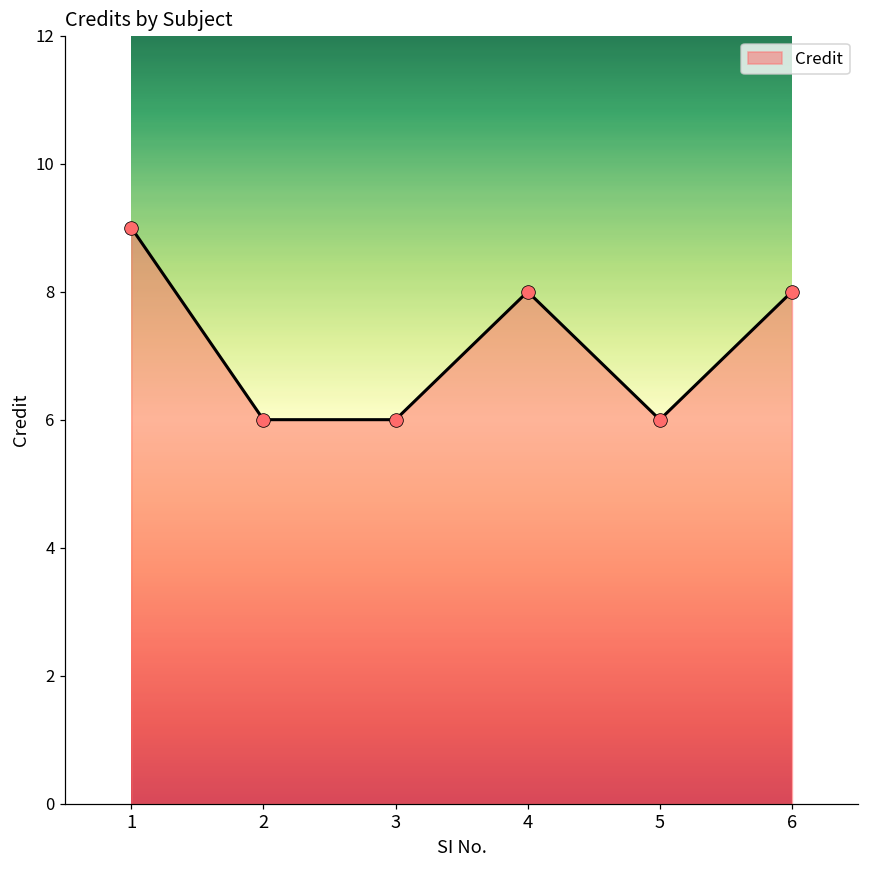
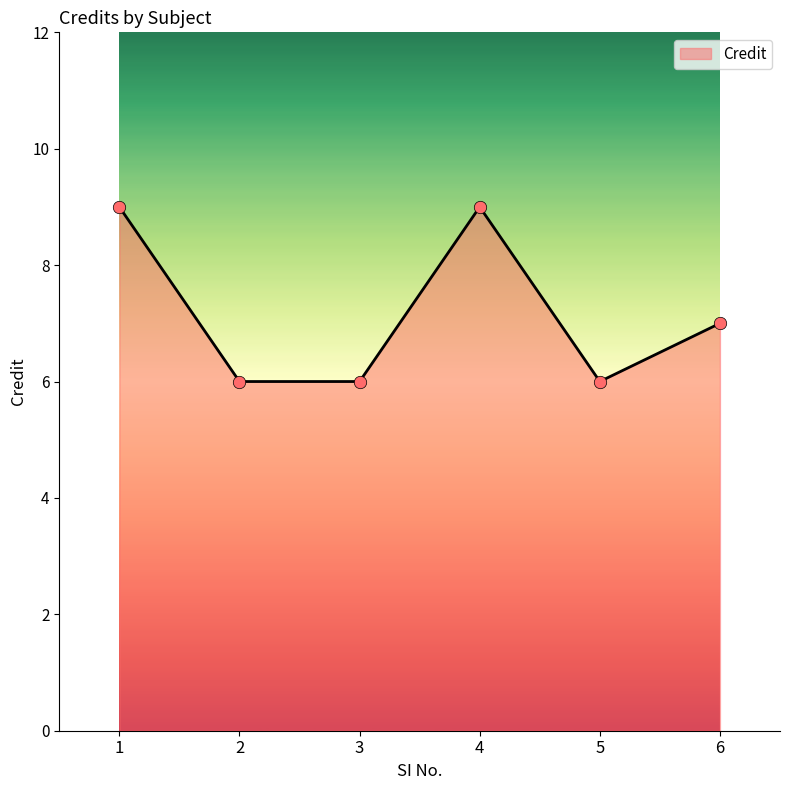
4: 8 -> 9
6: 8 -> 7
